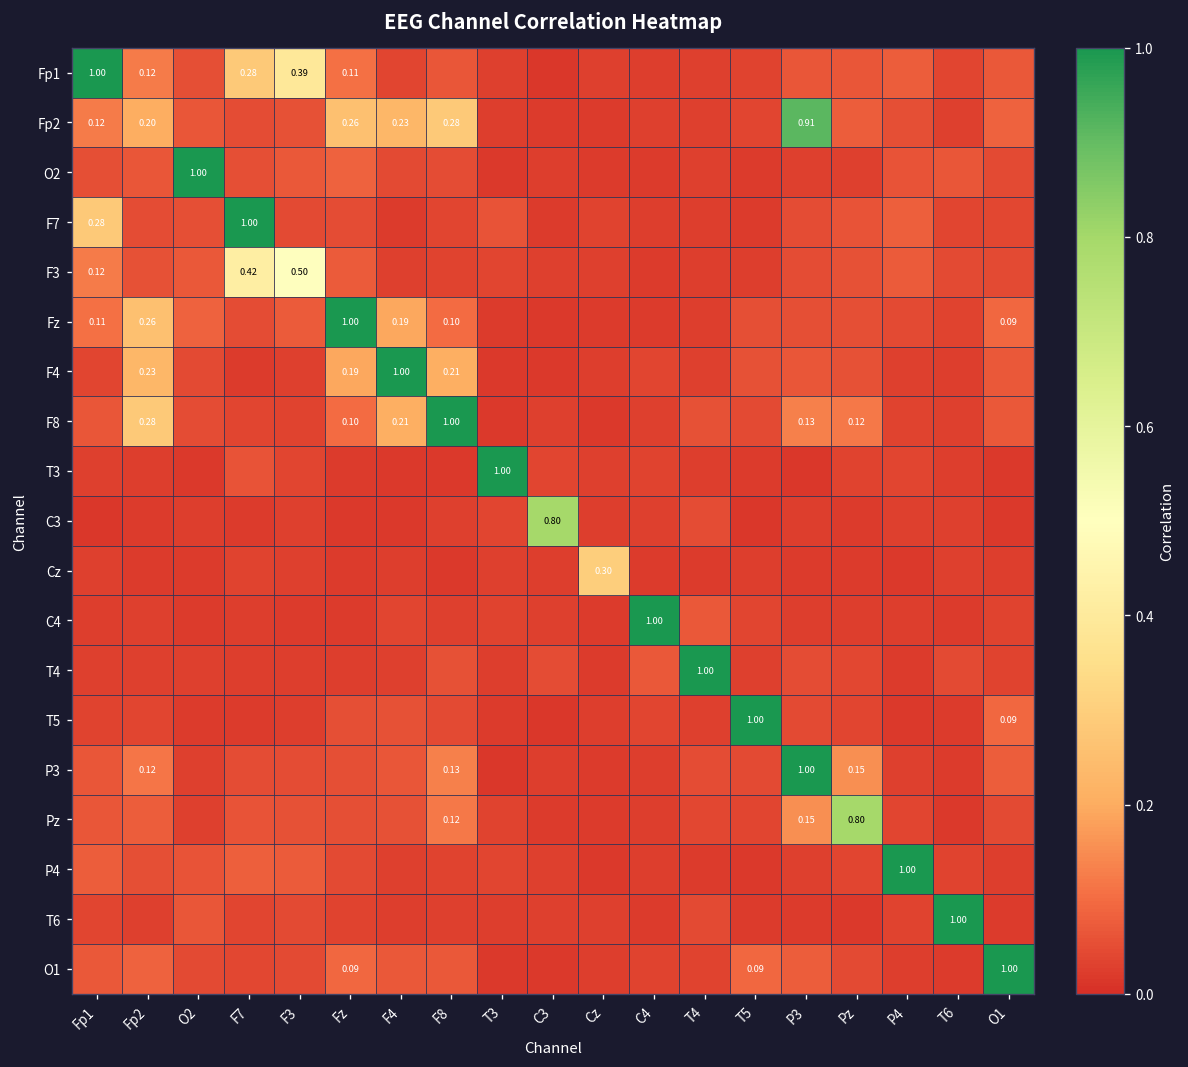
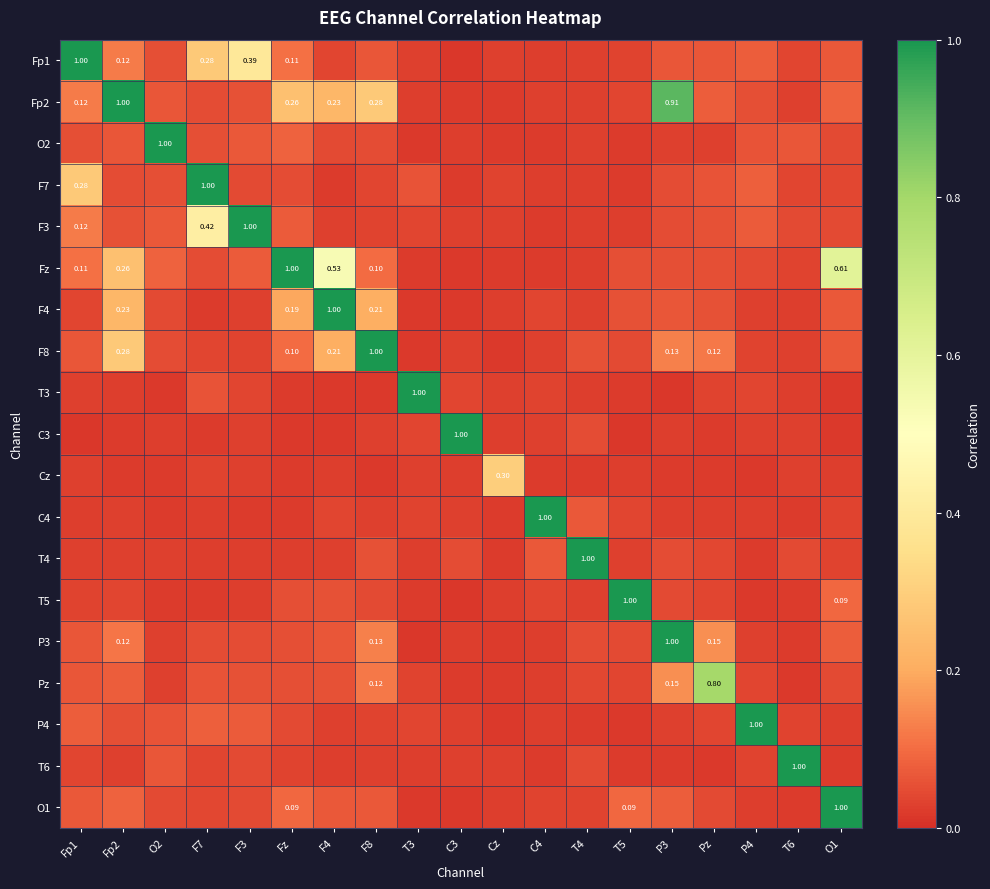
Fp2, Fp2: 0.20 -> 1.00
F3, F3: 0.50 -> 1.00
Fz, F4: 0.19 -> 0.53
Fz, O1: 0.09 -> 0.61
C3, C3: 0.80 -> 1.00
